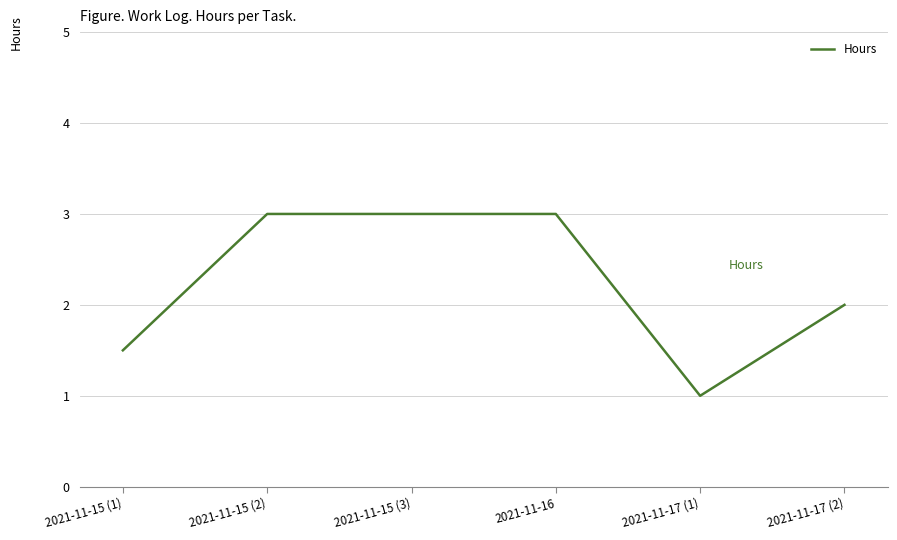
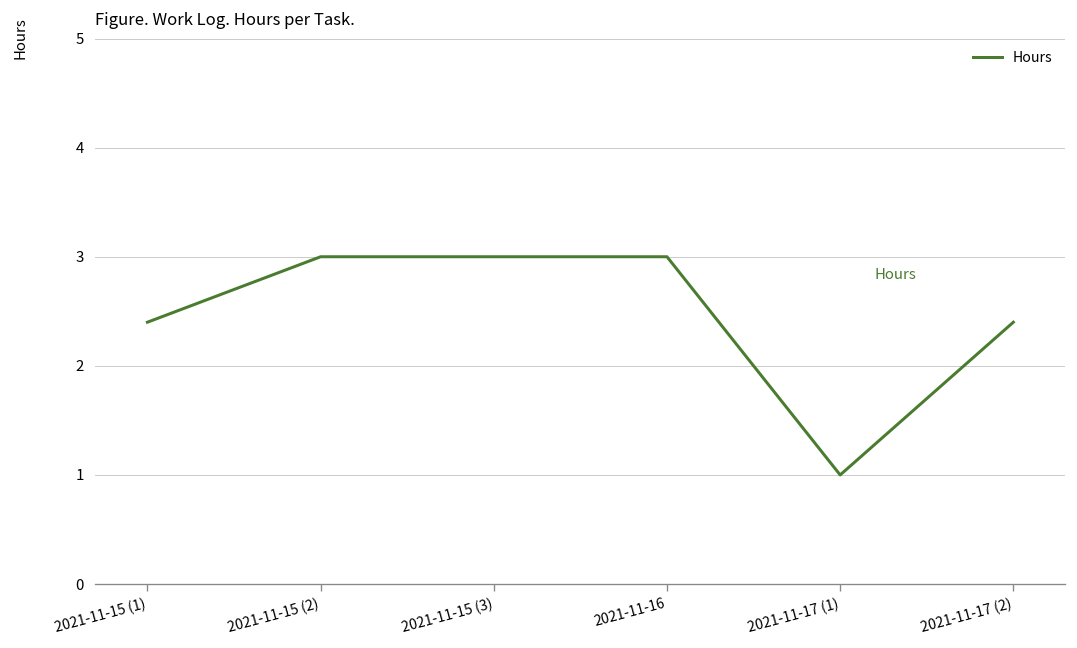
2021-11-15 (1): 1.5 -> 2.4
2021-11-17 (2): 2.0 -> 2.4
